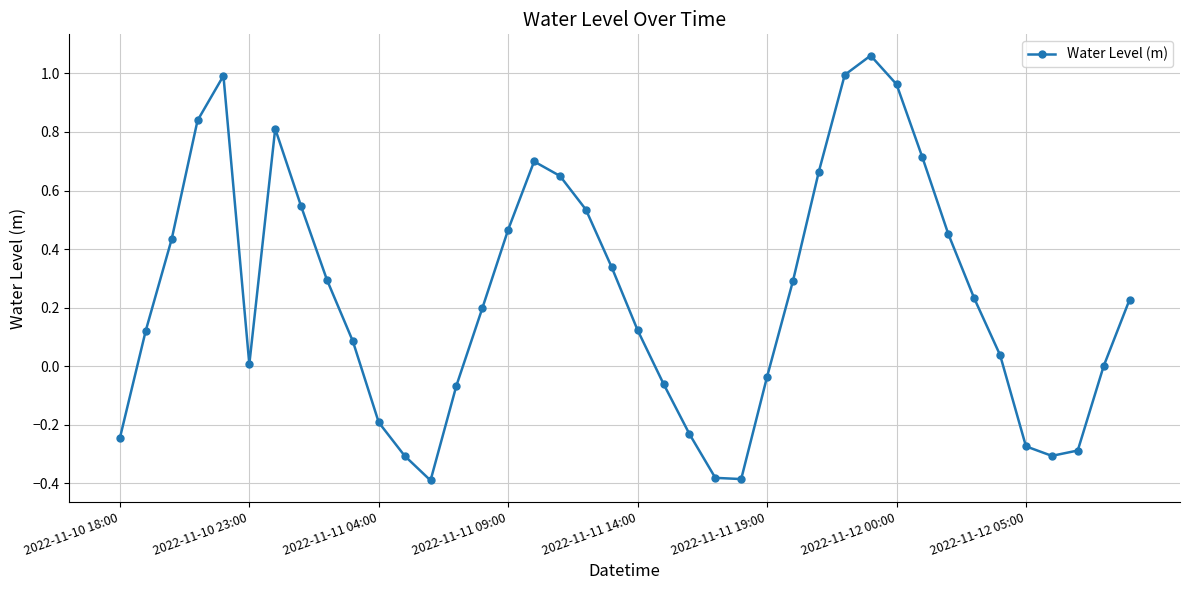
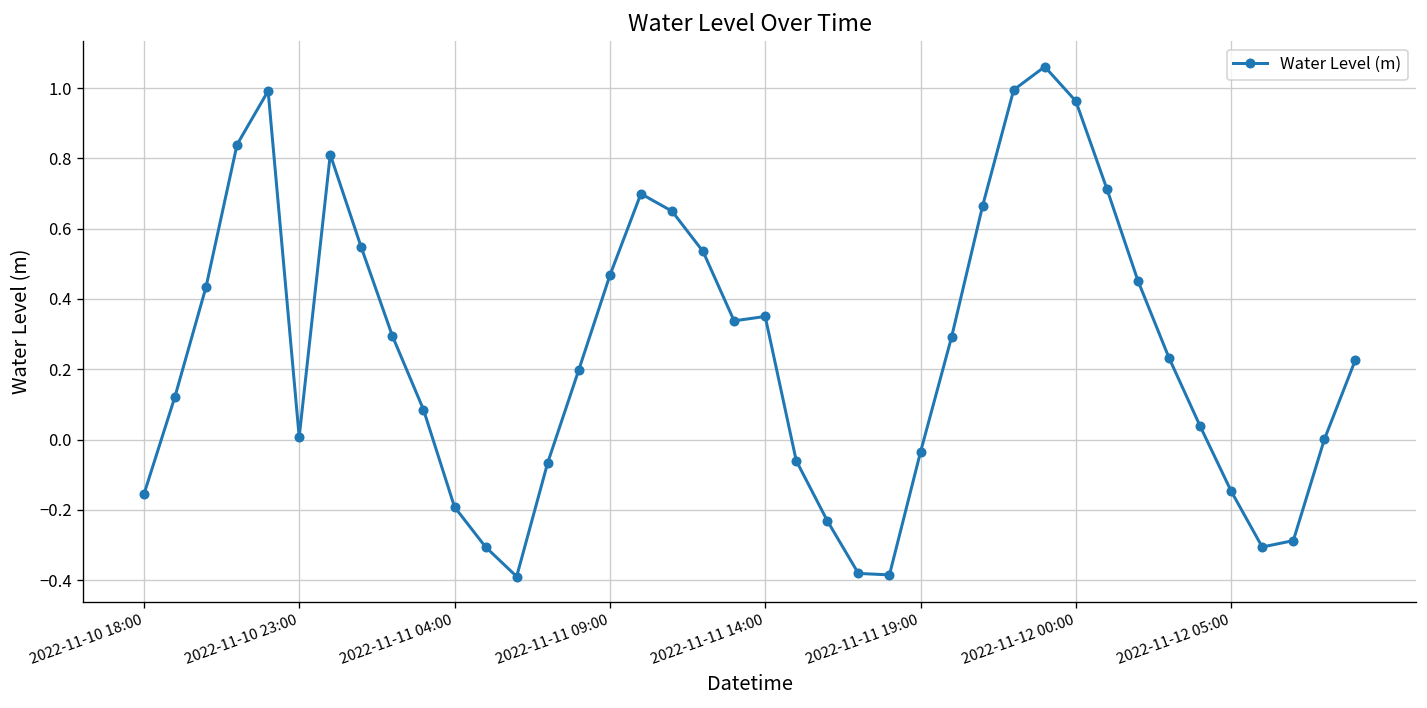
2022-11-10 18:00: -0.25 -> -0.16
2022-11-11 14:00: 0.12 -> 0.35
2022-11-12 05:00: -0.27 -> -0.15
